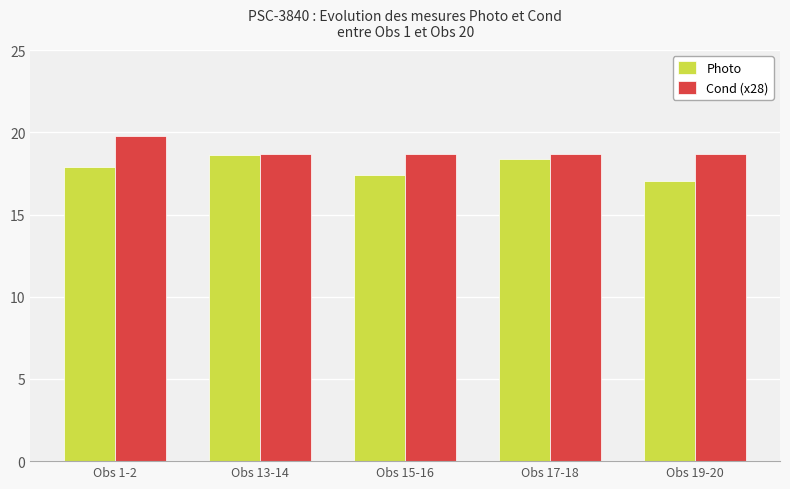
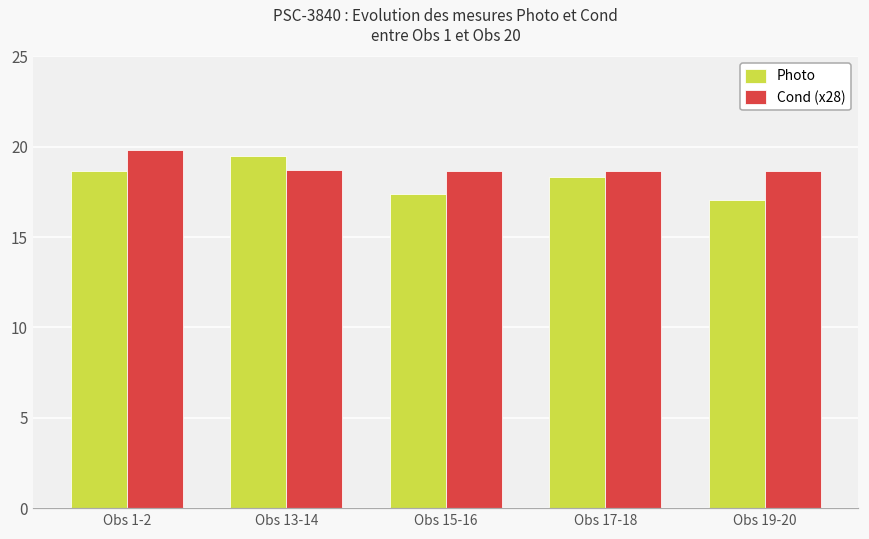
Photo, Obs 1-2: 17.9 -> 18.6
Photo, Obs 13-14: 18.6 -> 19.5
